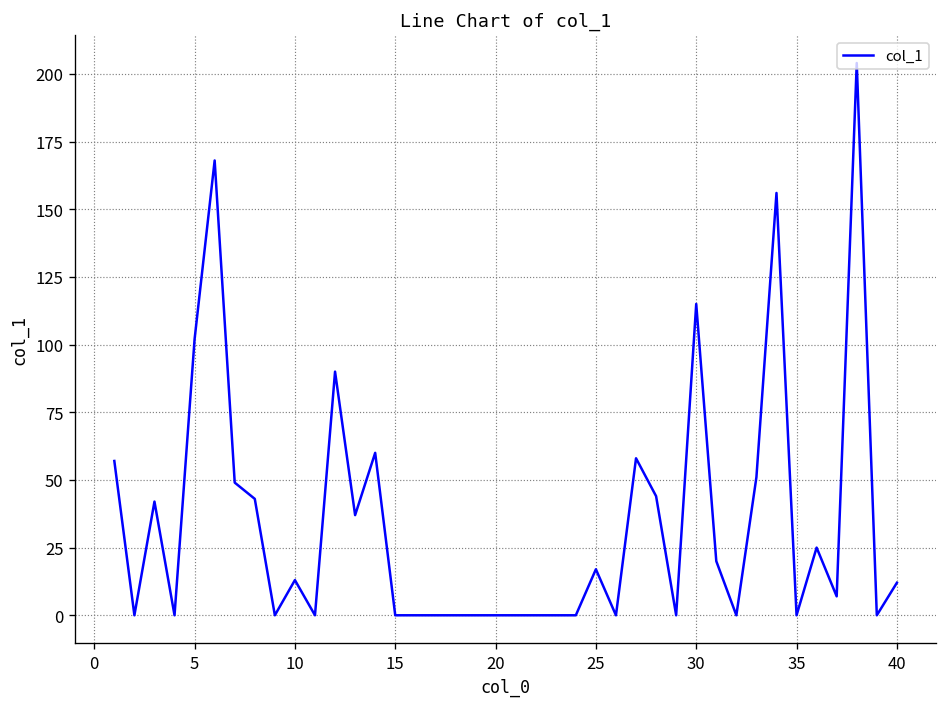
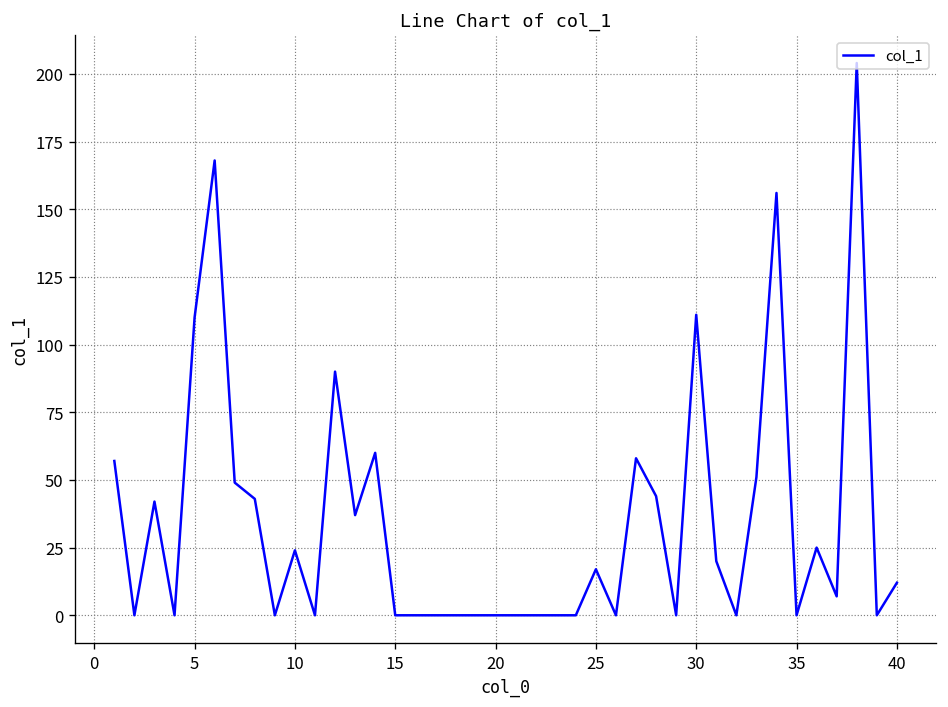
5: 102 -> 110
10: 13 -> 24
30: 115 -> 111
